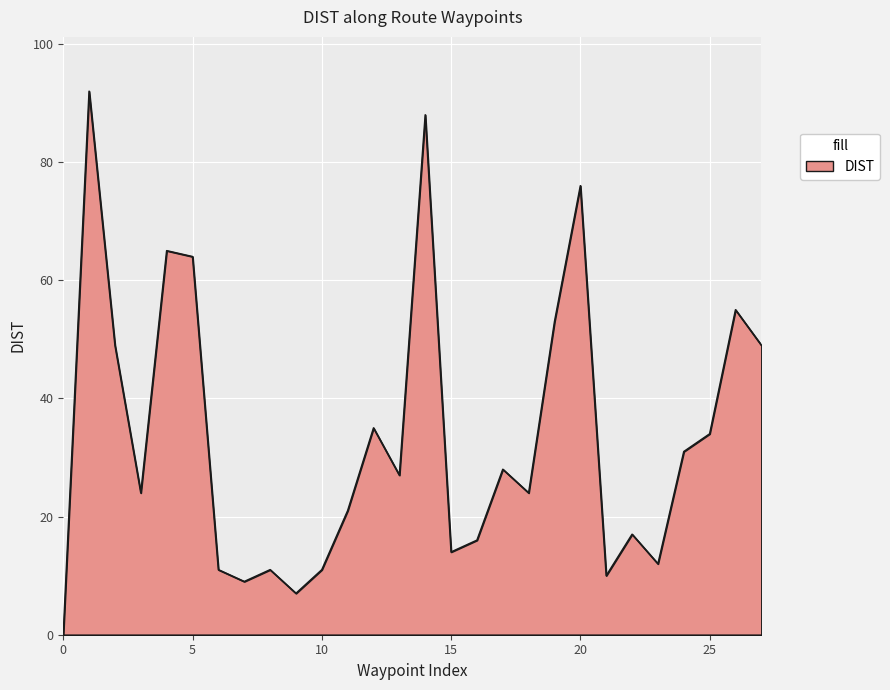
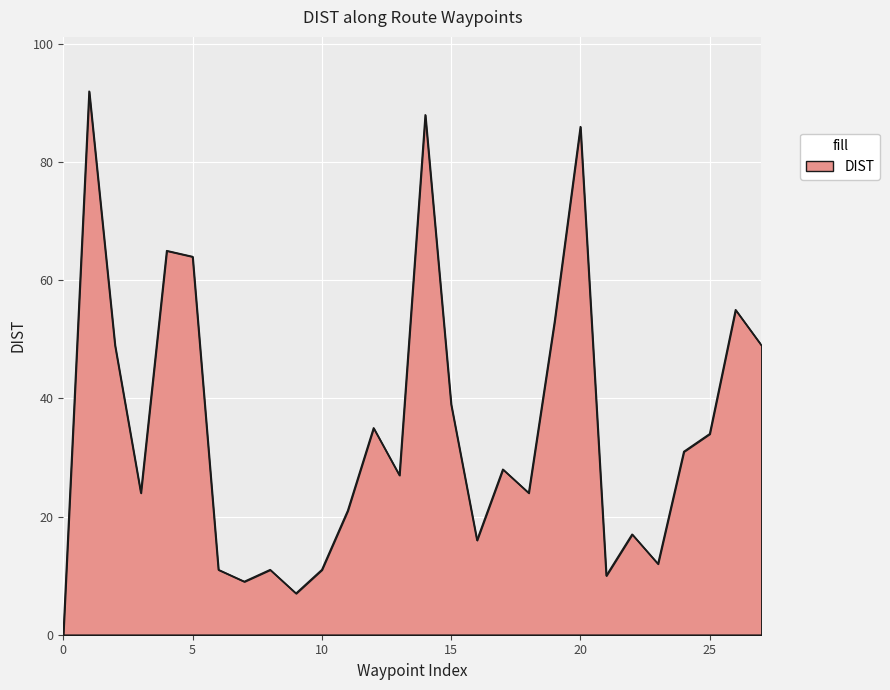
15: 14 -> 39
20: 76 -> 86
